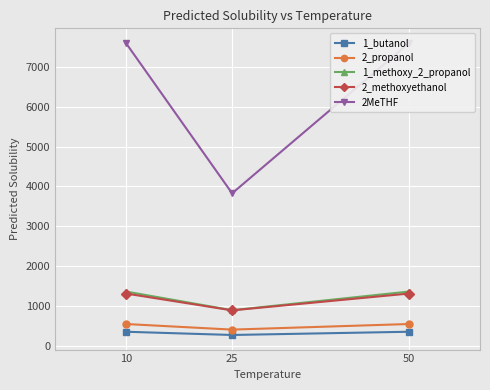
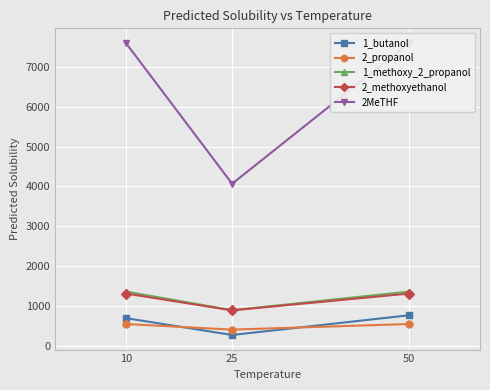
1_butanol, 10: 400 -> 700
2MeTHF, 25: 3800 -> 4100
1_butanol, 50: 400 -> 800
